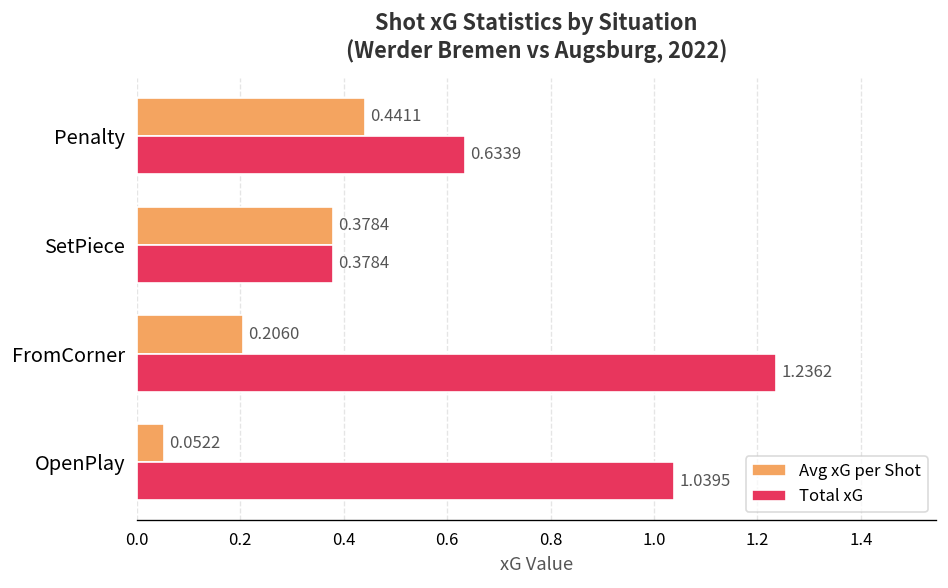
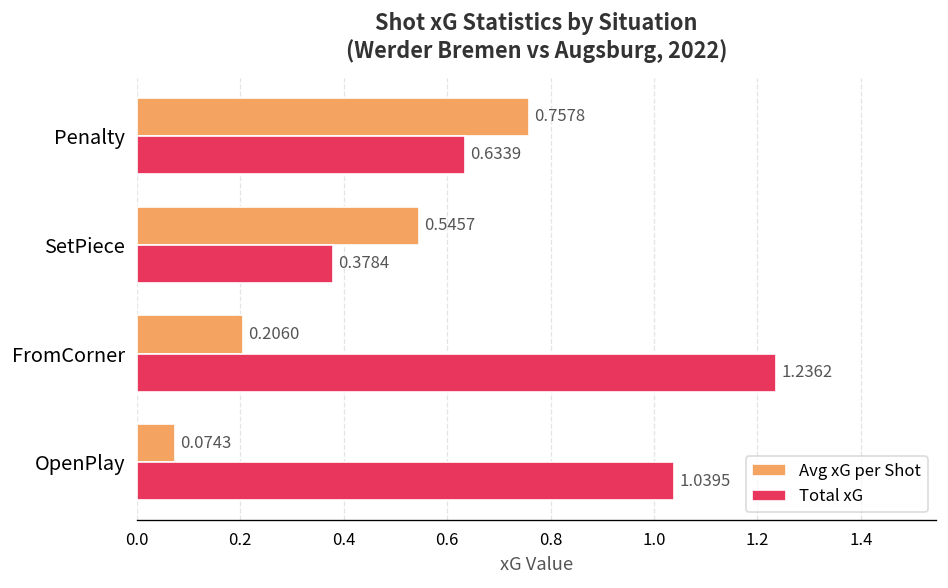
Avg xG per Shot, Penalty: 0.4411 -> 0.7578
Avg xG per Shot, SetPiece: 0.3784 -> 0.5457
Avg xG per Shot, OpenPlay: 0.0522 -> 0.0743
